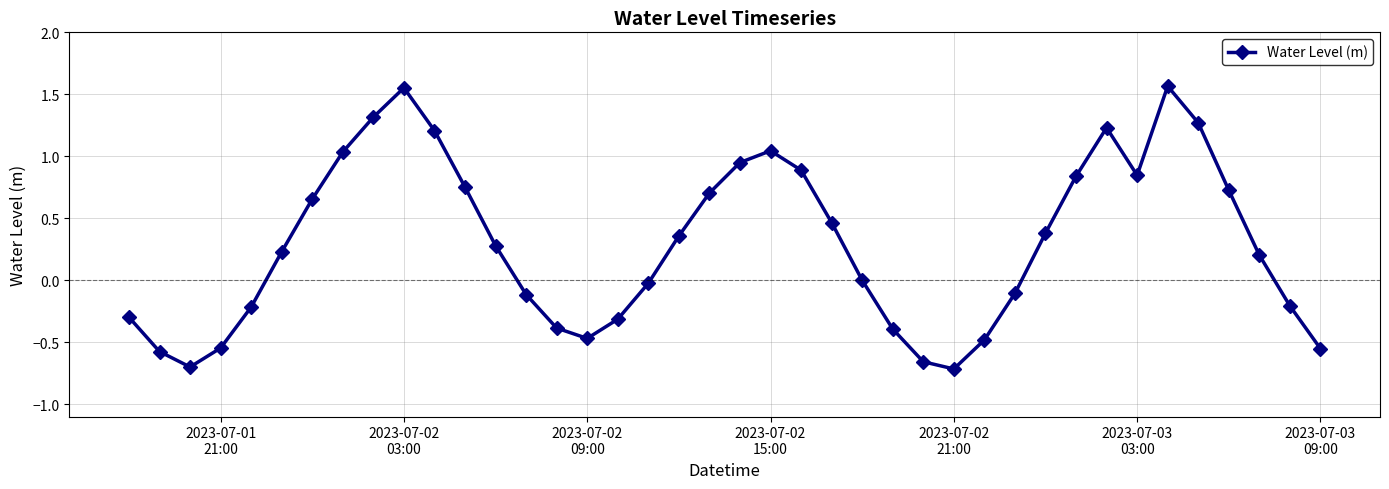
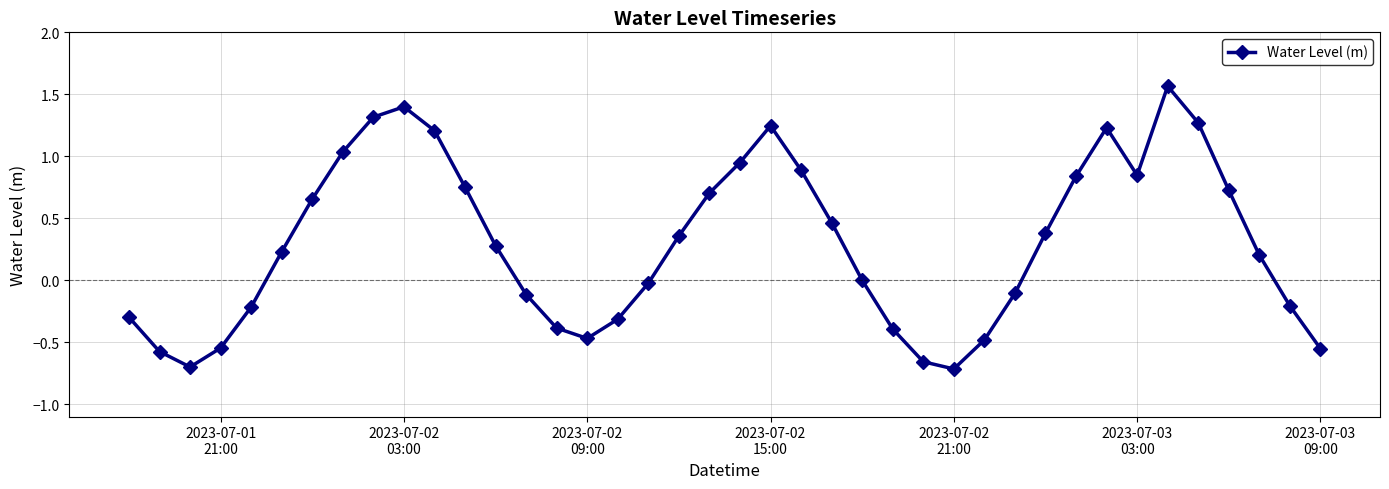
2023-07-02 03:00: 1.55 -> 1.40
2023-07-02 15:00: 1.04 -> 1.25
